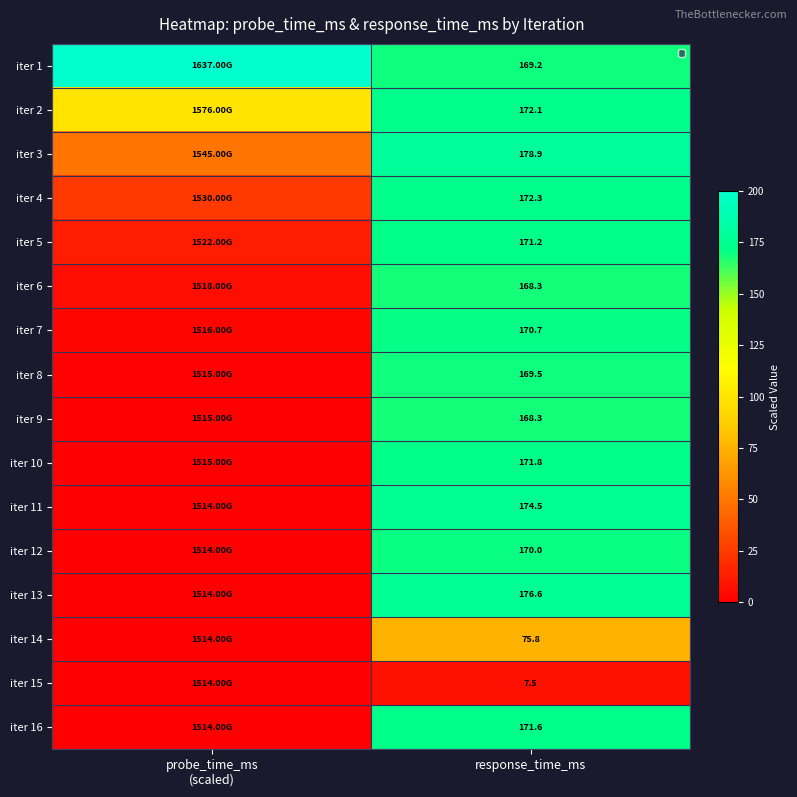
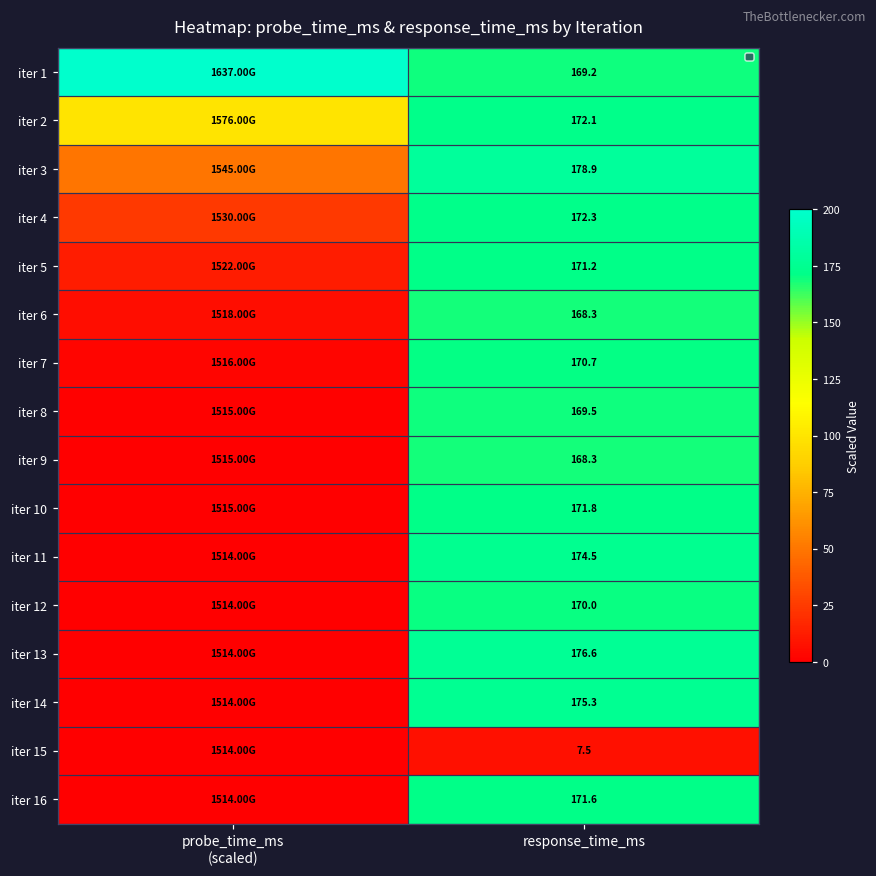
iter 14, response_time_ms: 75.8 -> 175.3
